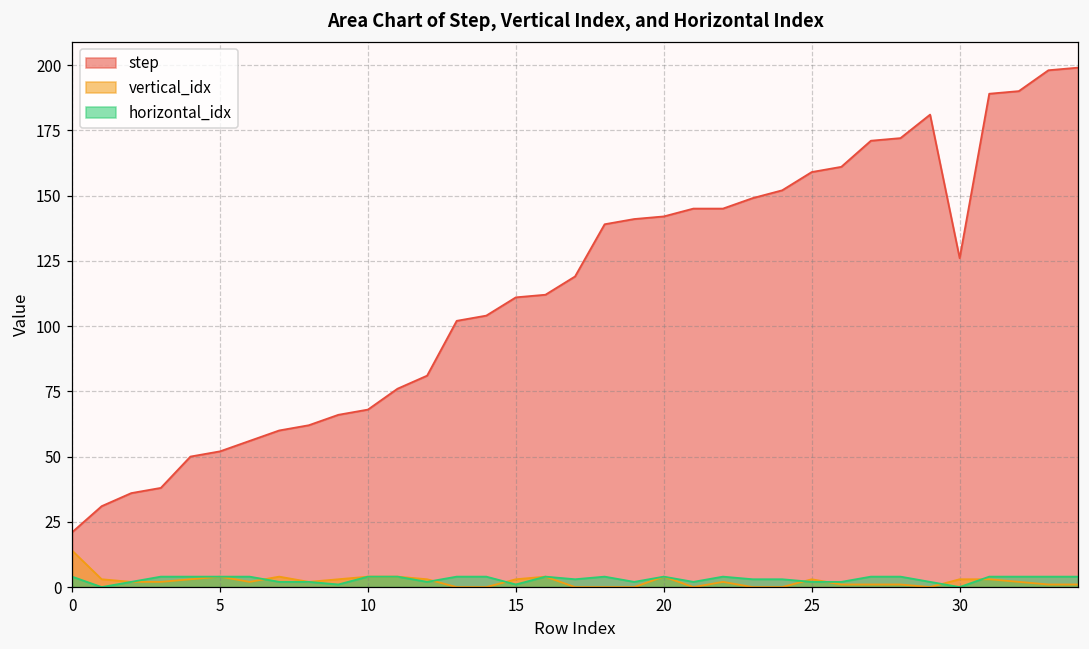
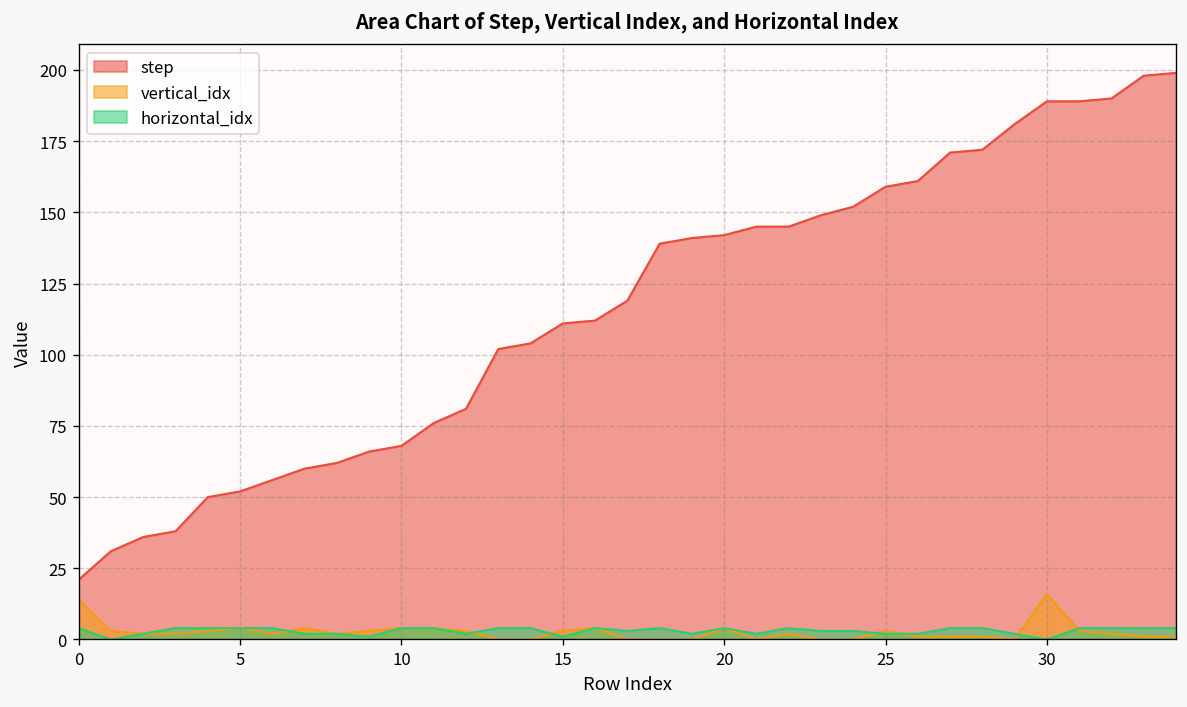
step, 30: 126 -> 189
vertical_idx, 30: 3 -> 16
